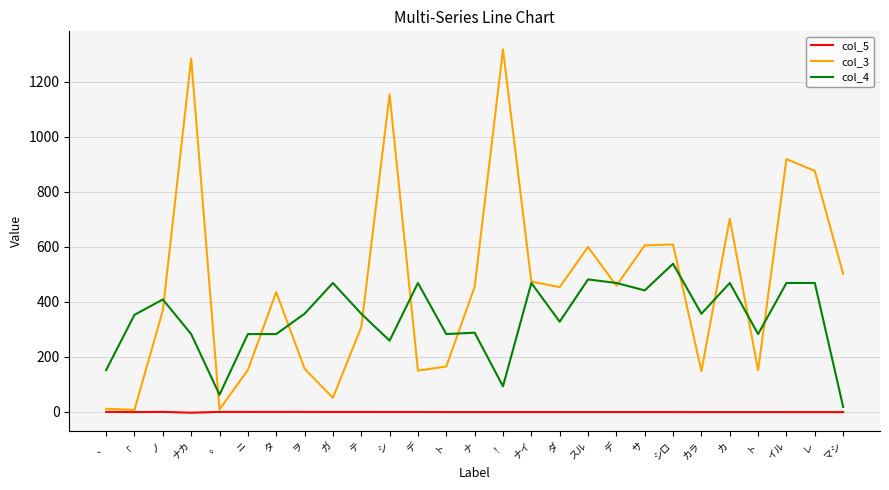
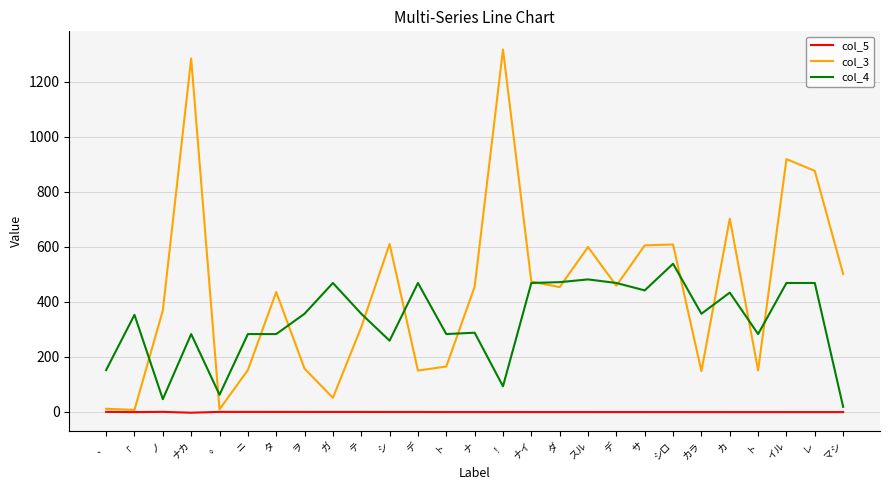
col_4, ノ: 410 -> 50
col_3, シ: 1160 -> 610
col_4, ダ: 330 -> 470
col_4, カ: 470 -> 430
